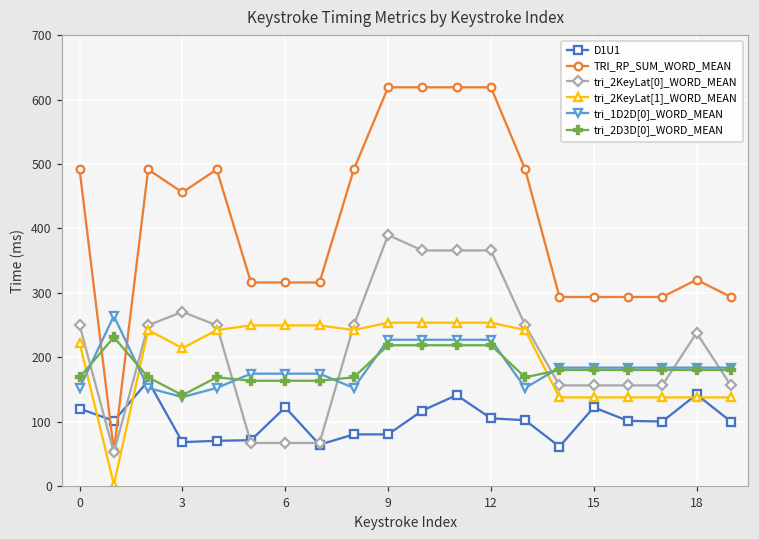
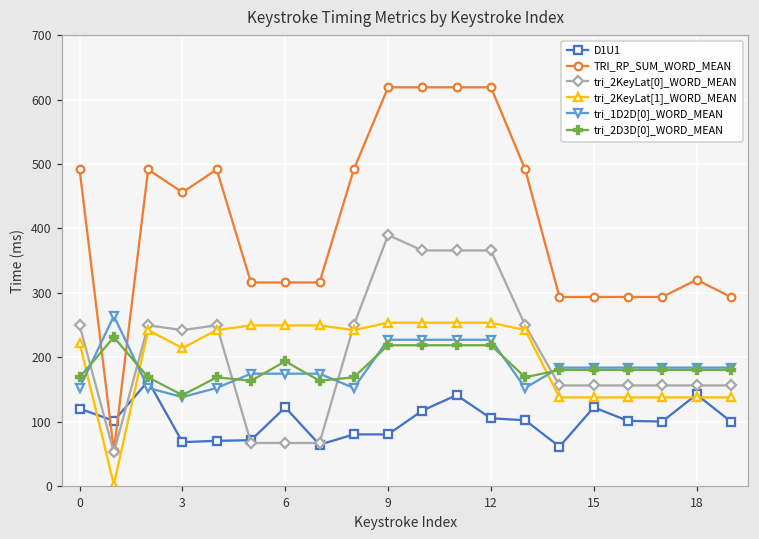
tri_2KeyLat[0]_WORD_MEAN, 3: 270 -> 240
tri_2D3D[0]_WORD_MEAN, 6: 160 -> 190
tri_2KeyLat[0]_WORD_MEAN, 18: 240 -> 160
